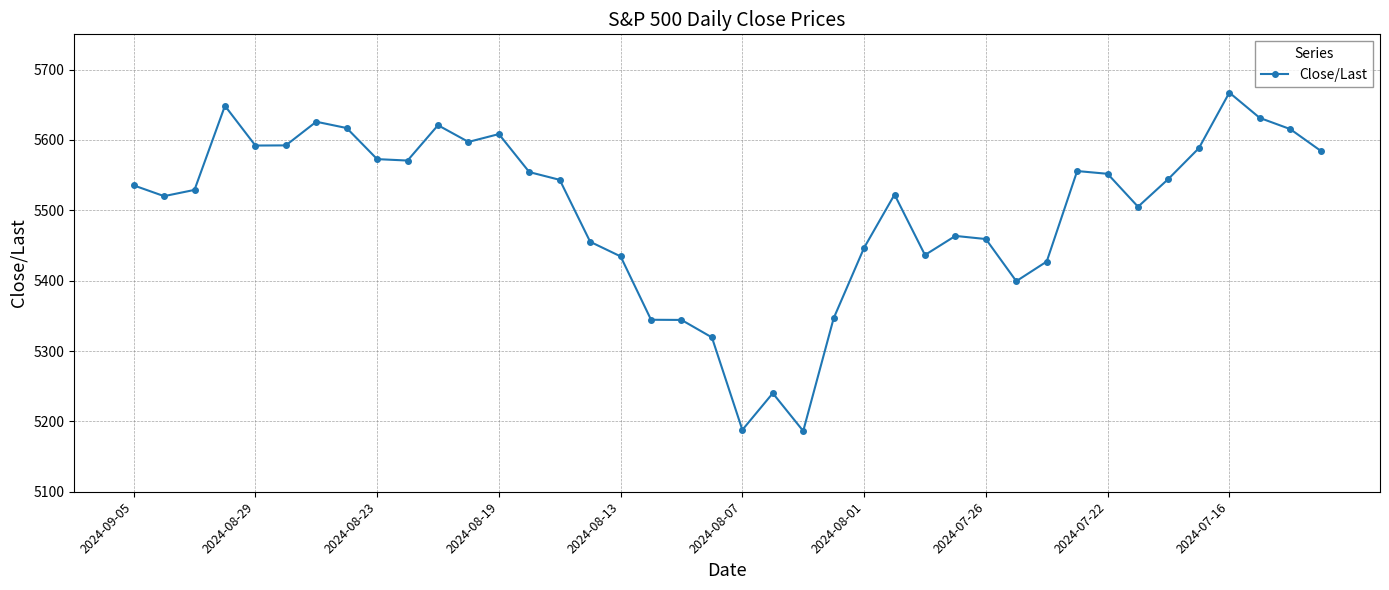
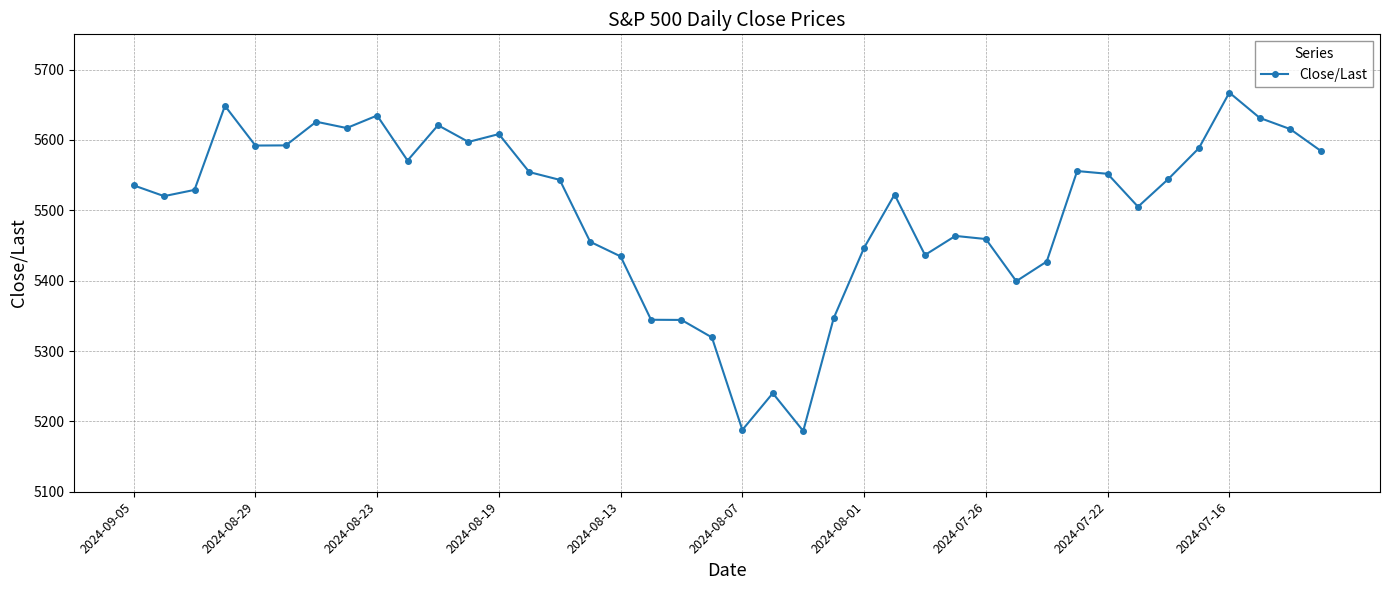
2024-08-23: 5570 -> 5630
